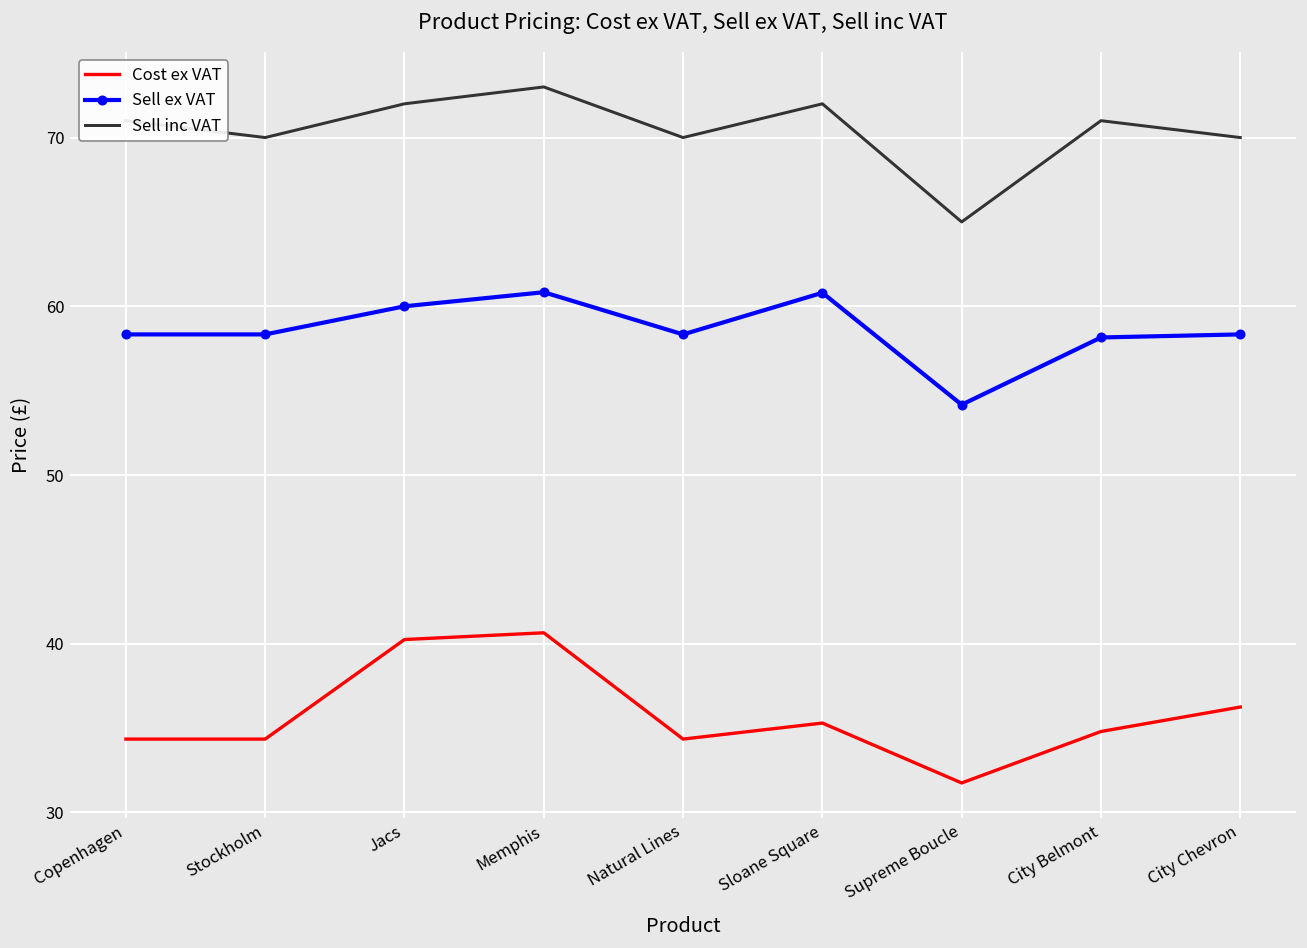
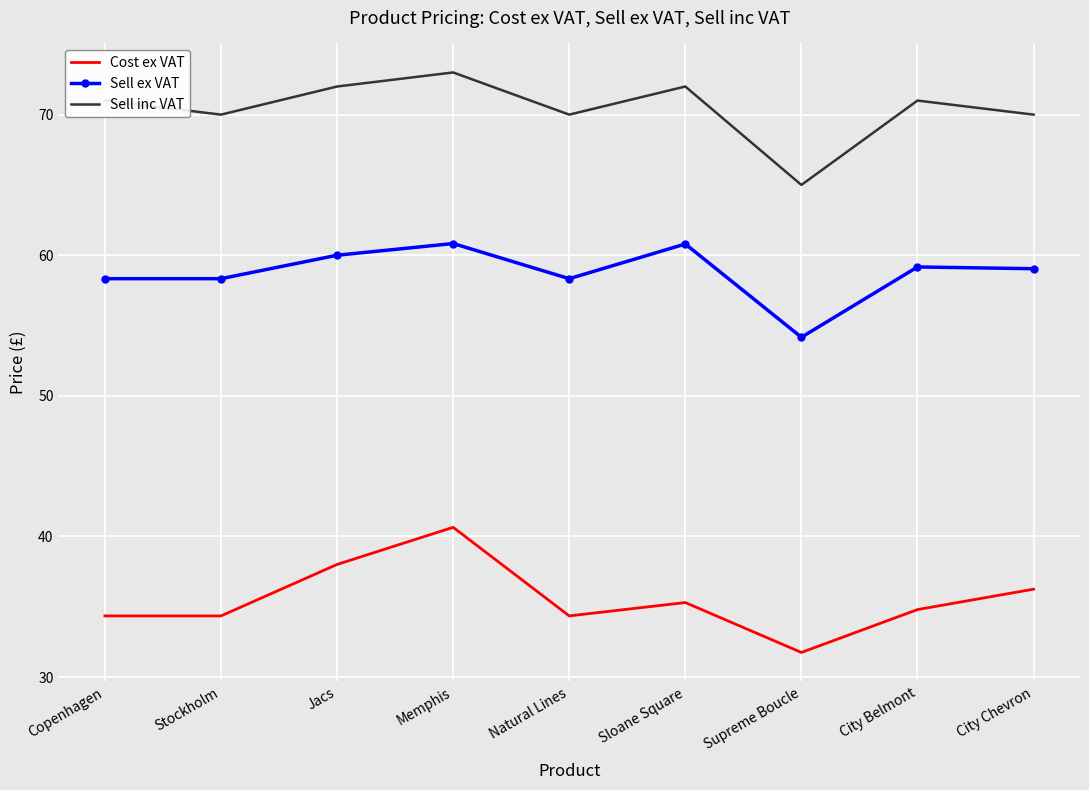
Cost ex VAT, Jacs: 40.3 -> 38.0
Sell ex VAT, City Belmont: 58.2 -> 59.2
Sell ex VAT, City Chevron: 58.3 -> 59.0
